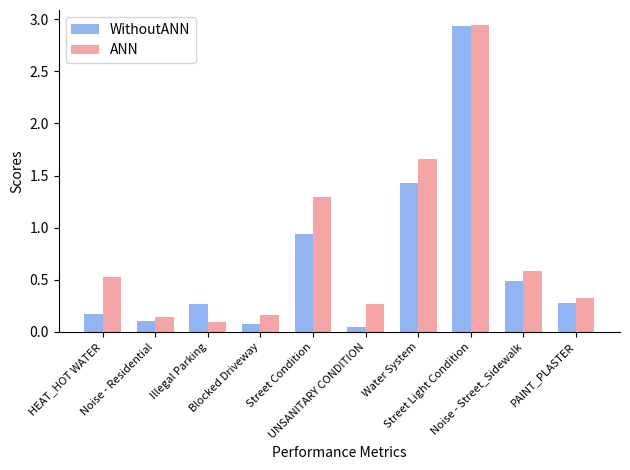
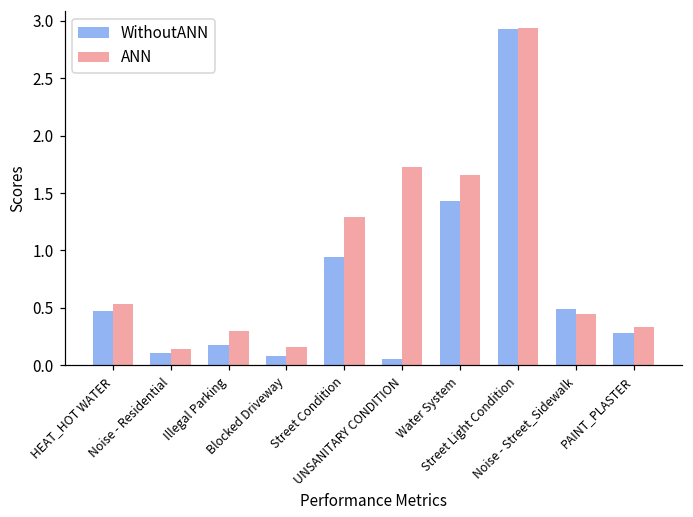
WithoutANN, HEAT_HOT WATER: 0.17 -> 0.47
WithoutANN, Illegal Parking: 0.27 -> 0.18
ANN, Illegal Parking: 0.1 -> 0.3
ANN, UNSANITARY CONDITION: 0.27 -> 1.73
ANN, Noise - Street_Sidewalk: 0.58 -> 0.45
